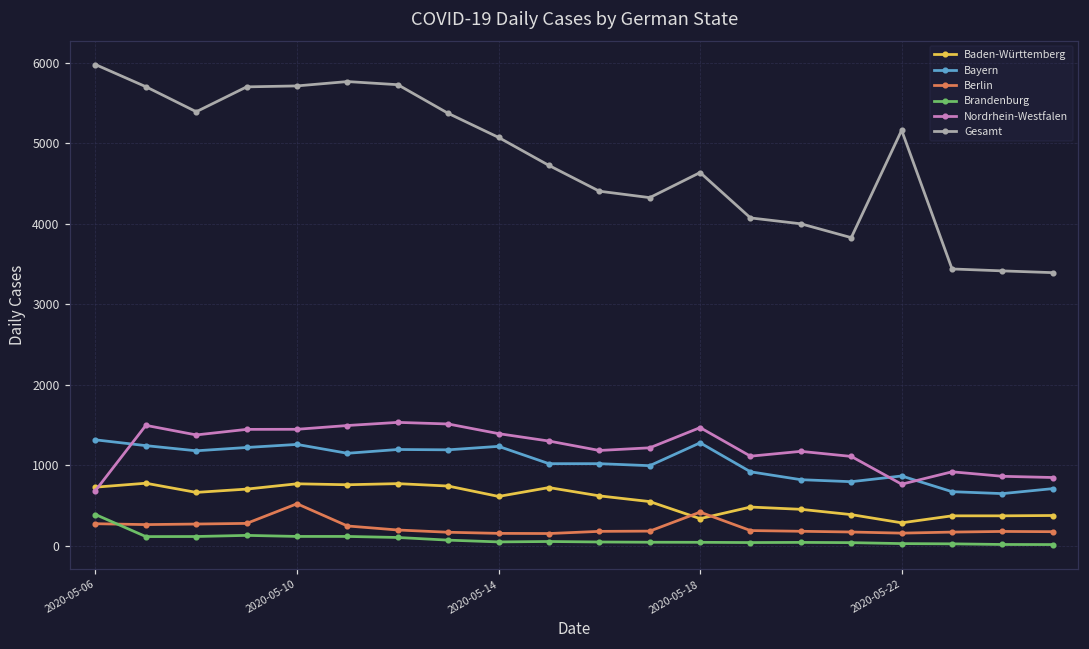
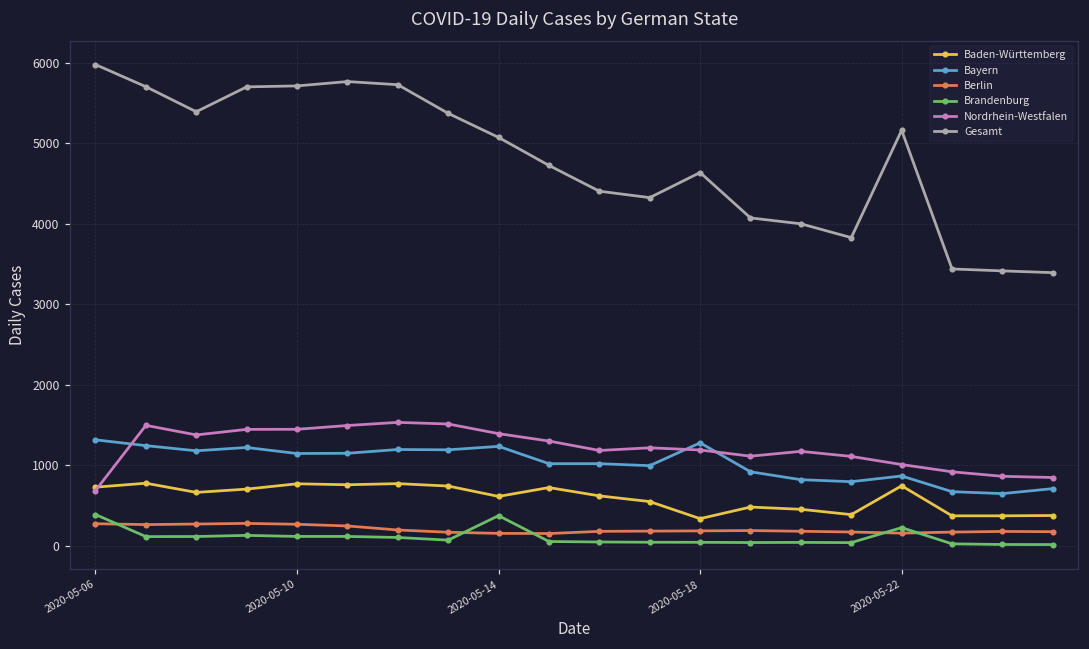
Bayern, 2020-05-10: 1300 -> 1100
Berlin, 2020-05-10: 500 -> 300
Brandenburg, 2020-05-14: 100 -> 400
Berlin, 2020-05-18: 400 -> 200
Nordrhein-Westfalen, 2020-05-18: 1500 -> 1200
Baden-Württemberg, 2020-05-22: 300 -> 700
Brandenburg, 2020-05-22: 0 -> 200
Nordrhein-Westfalen, 2020-05-22: 800 -> 1000
